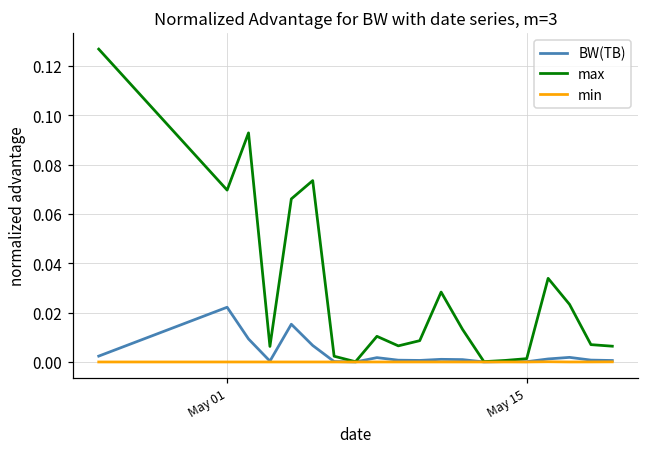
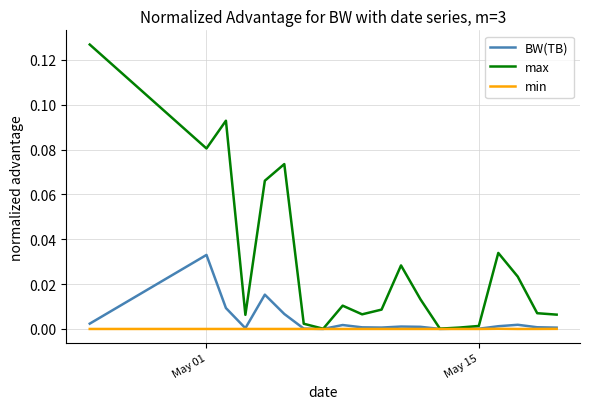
BW(TB), May 01: 0.022 -> 0.033
max, May 01: 0.070 -> 0.080
